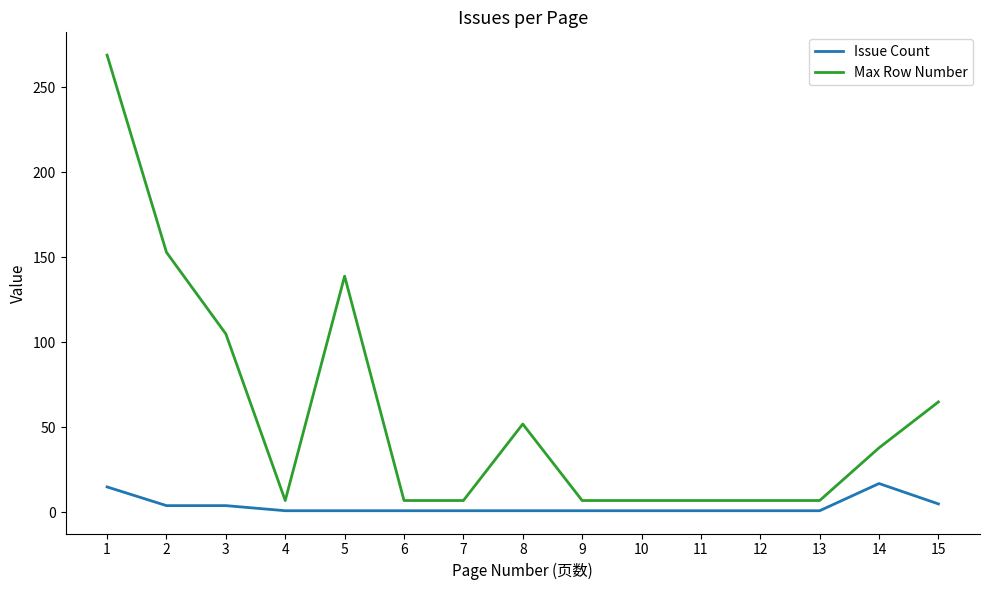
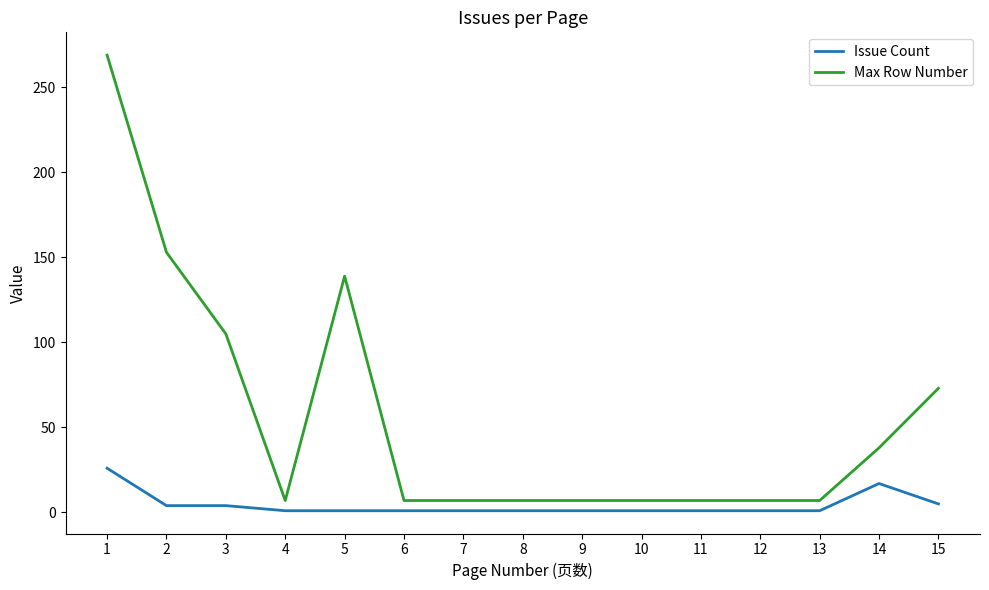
Issue Count, 1: 15 -> 26
Max Row Number, 8: 52 -> 7
Max Row Number, 15: 65 -> 73
